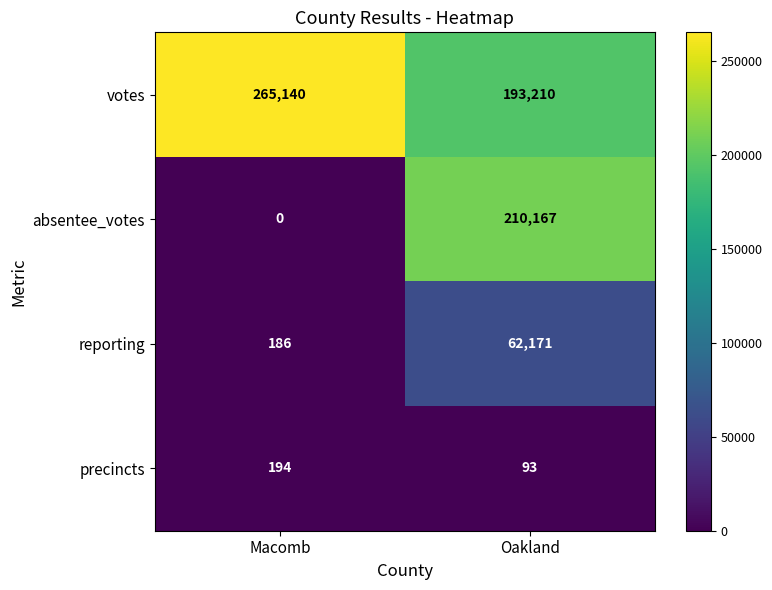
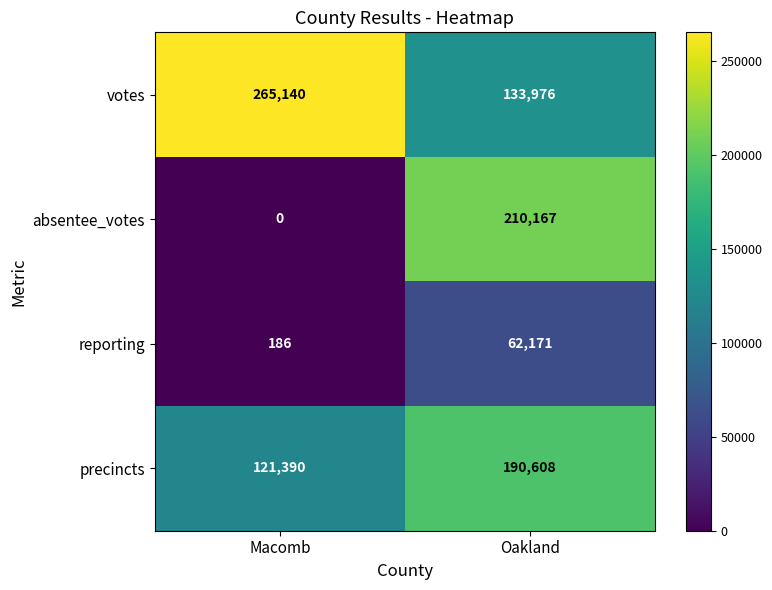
votes, Oakland: 193,210 -> 133,976
precincts, Macomb: 194 -> 121,390
precincts, Oakland: 93 -> 190,608
